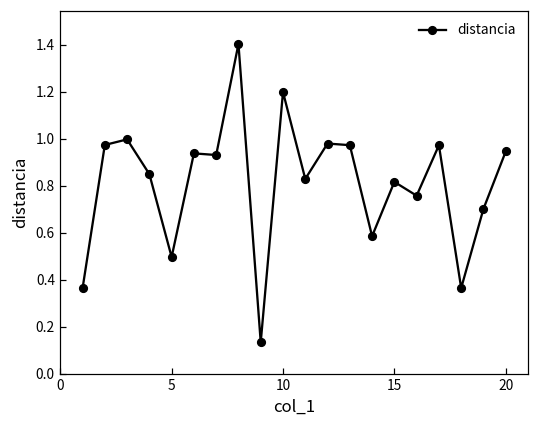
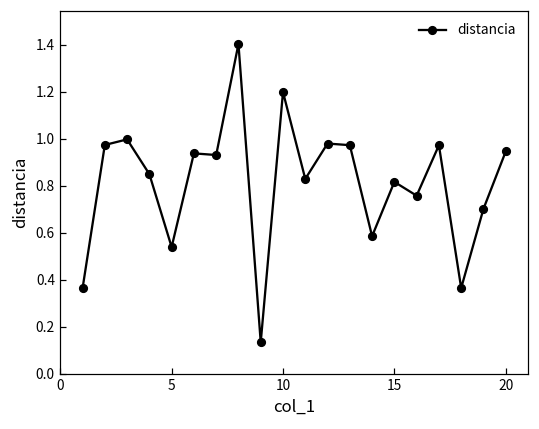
5: 0.50 -> 0.54
